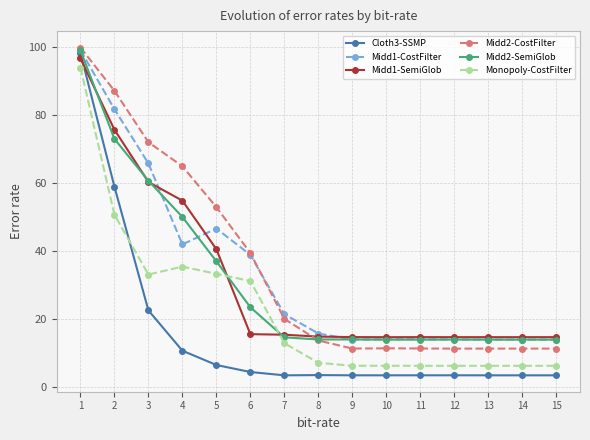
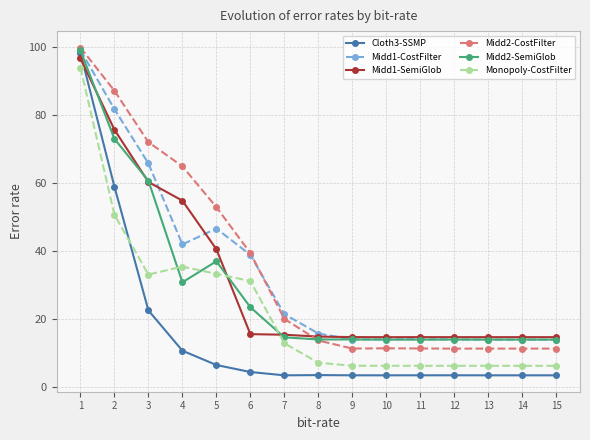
Midd2-SemiGlob, 4: 50 -> 31
